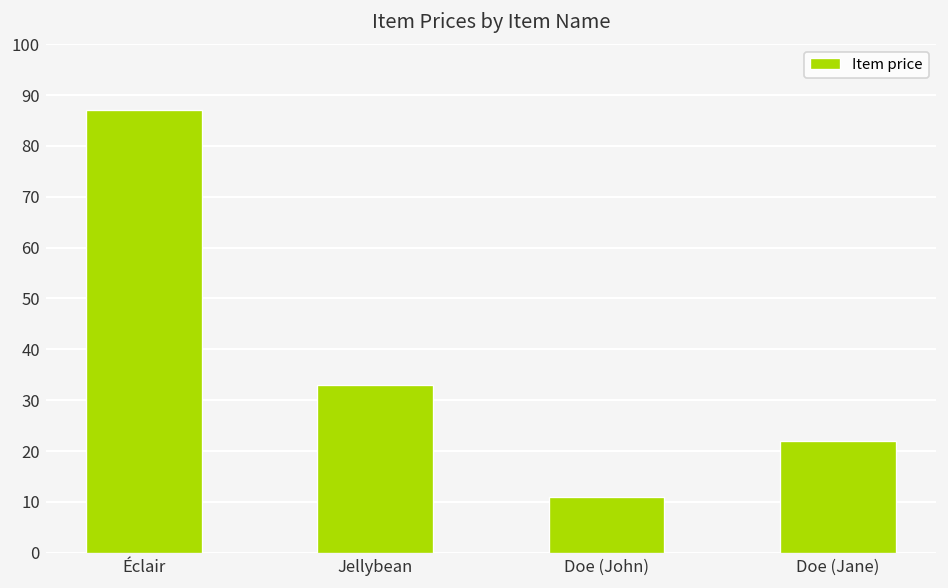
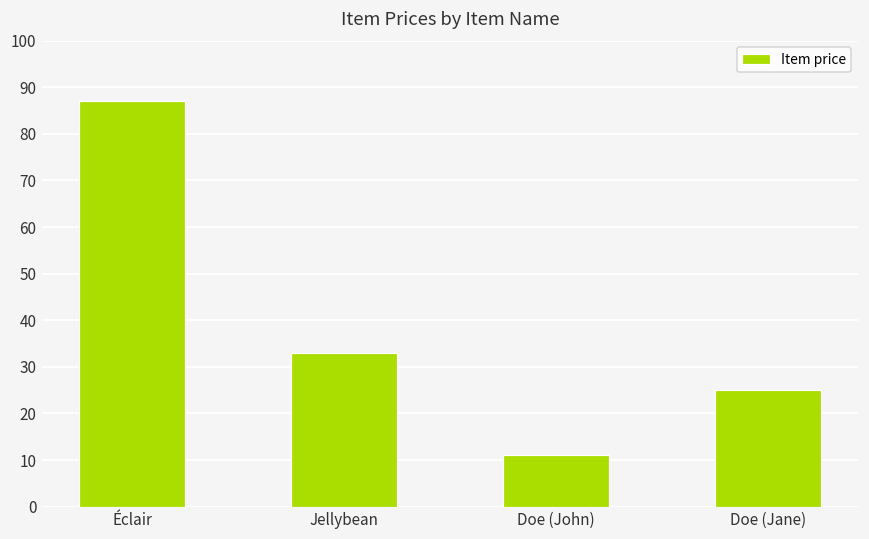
Doe (Jane): 22 -> 25
